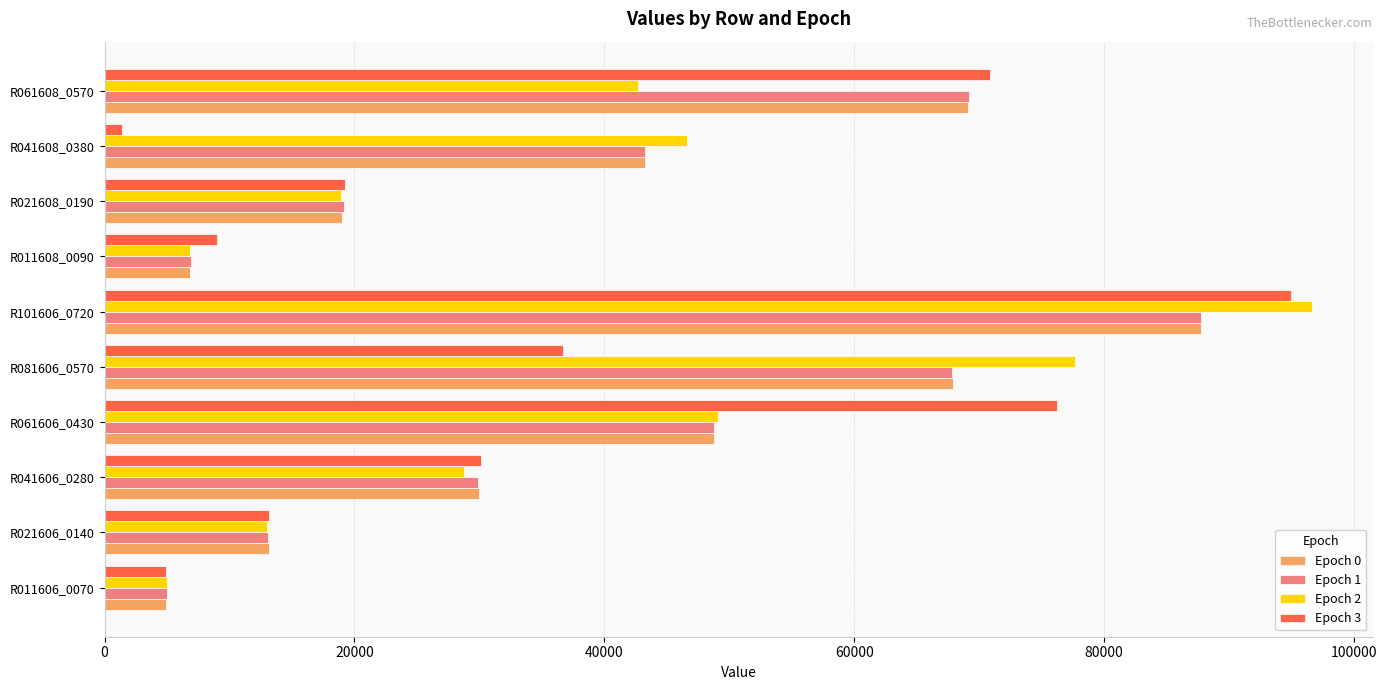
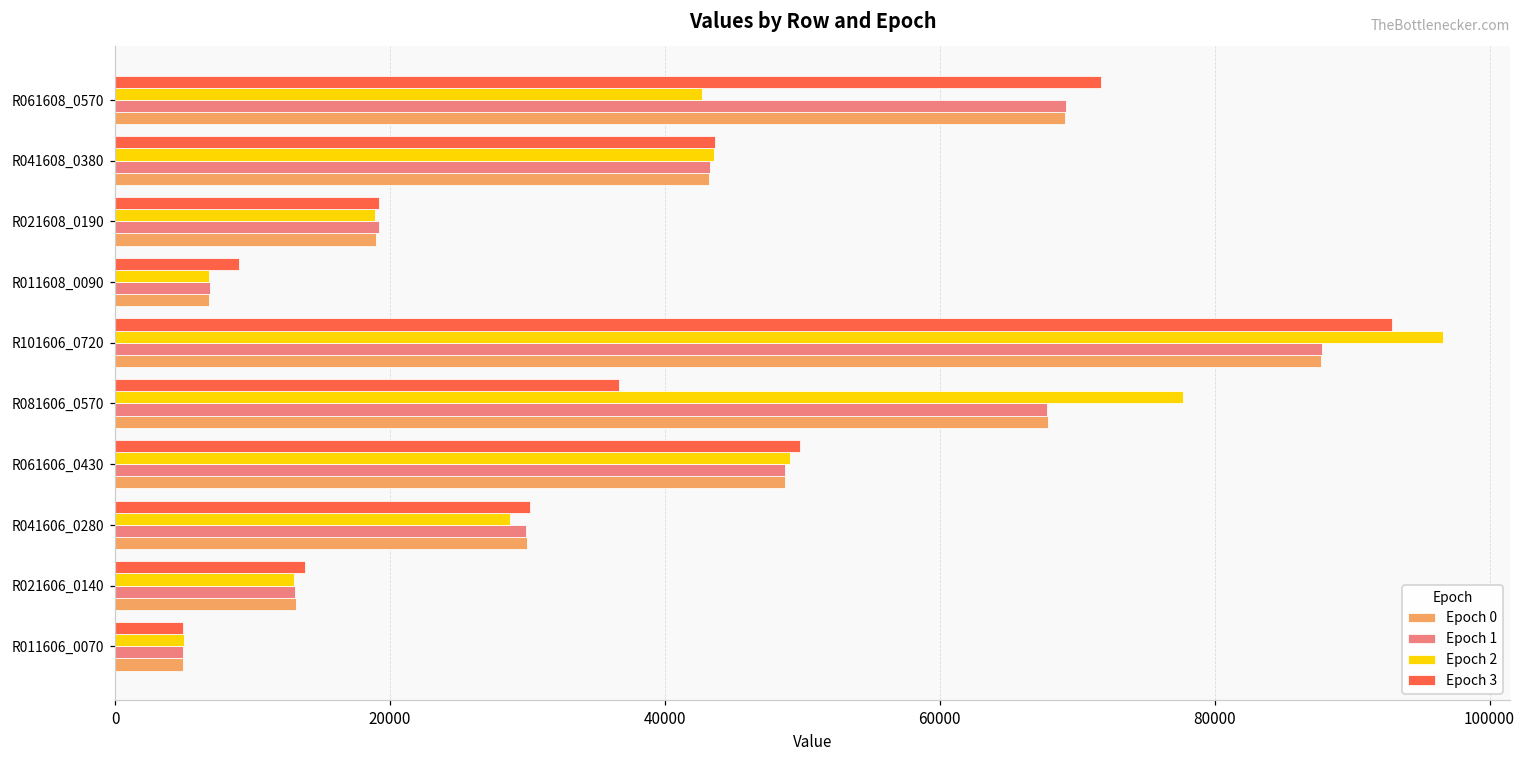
Epoch 3, R061608_0570: 70800 -> 71700
Epoch 3, R041608_0380: 1400 -> 43700
Epoch 2, R041608_0380: 46600 -> 43600
Epoch 3, R101606_0720: 95000 -> 92900
Epoch 3, R061606_0430: 76200 -> 49800
Epoch 3, R021606_0140: 13100 -> 13800
